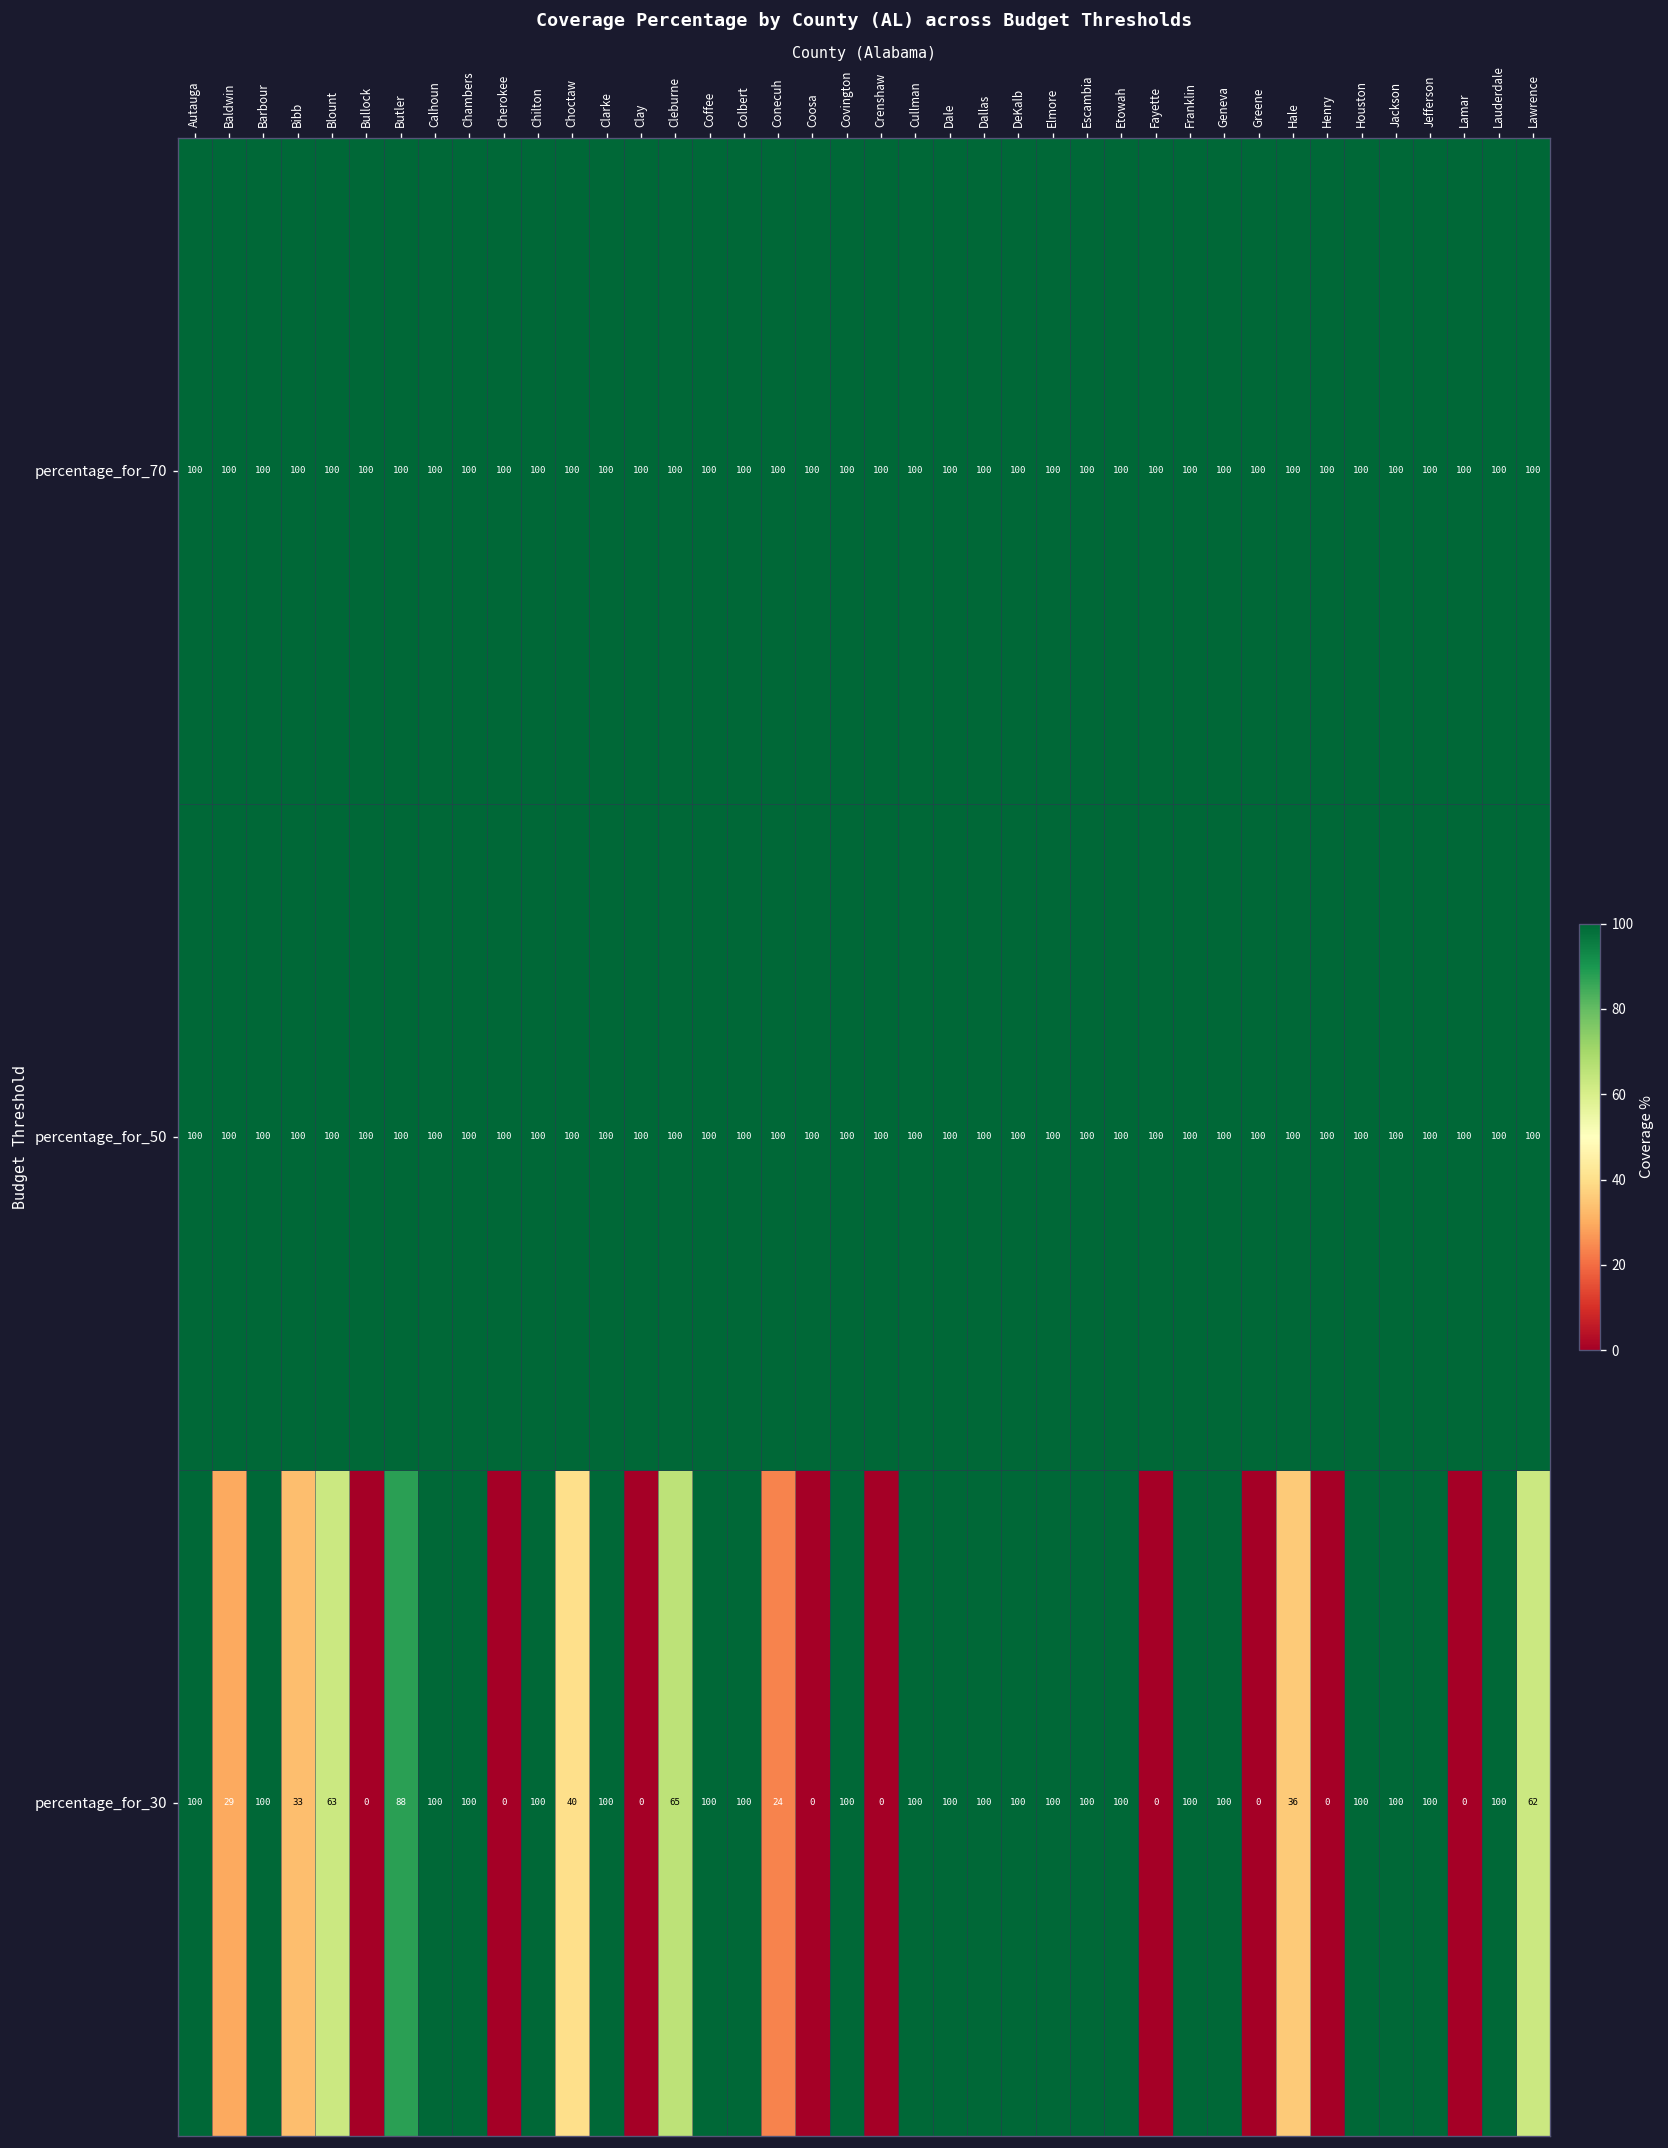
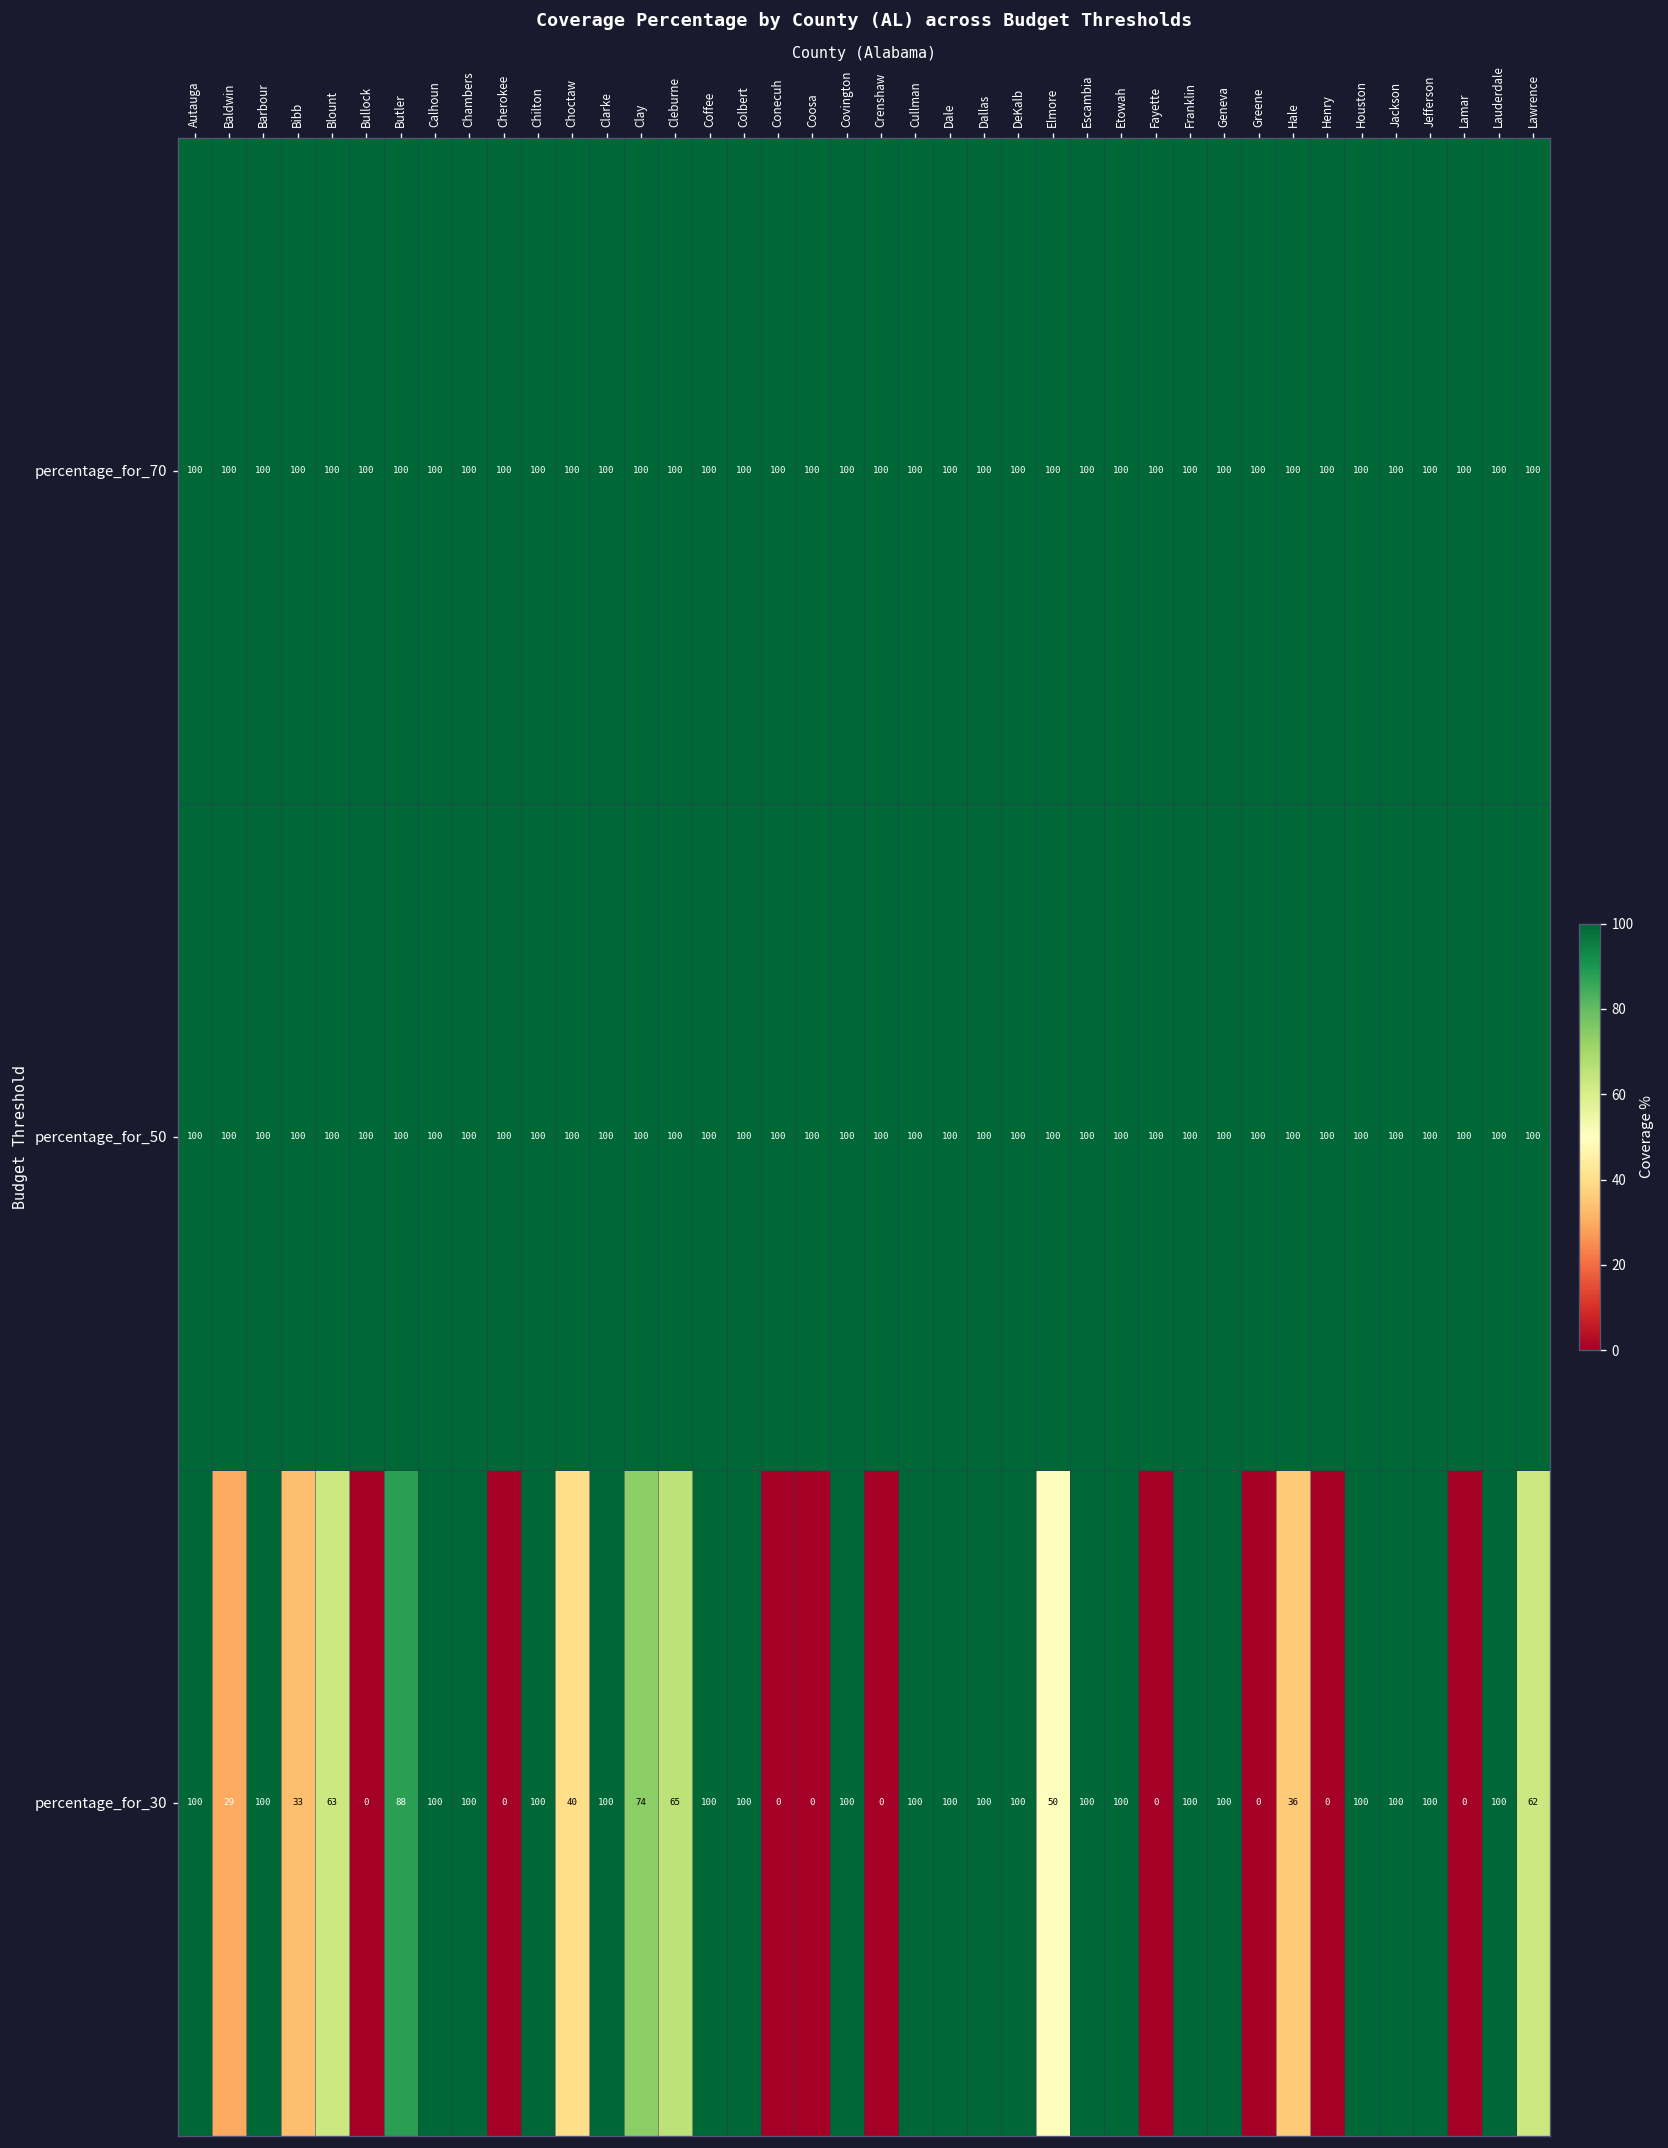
percentage_for_30, Clay: 0 -> 74
percentage_for_30, Conecuh: 24 -> 0
percentage_for_30, Elmore: 100 -> 50
